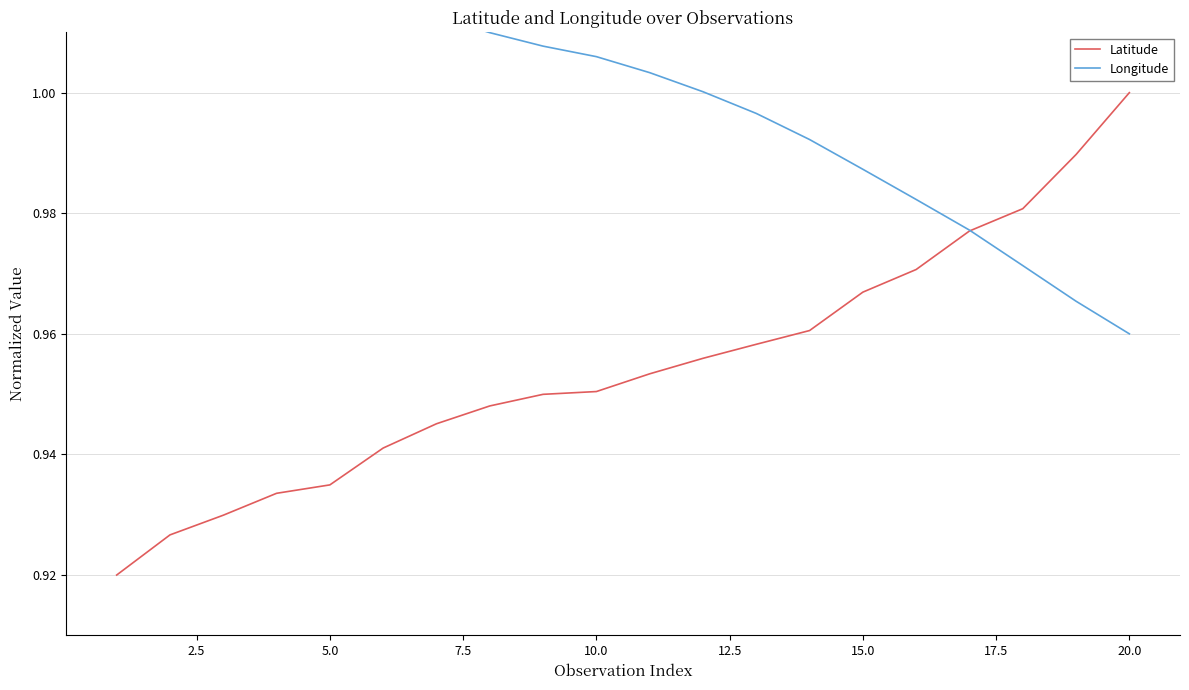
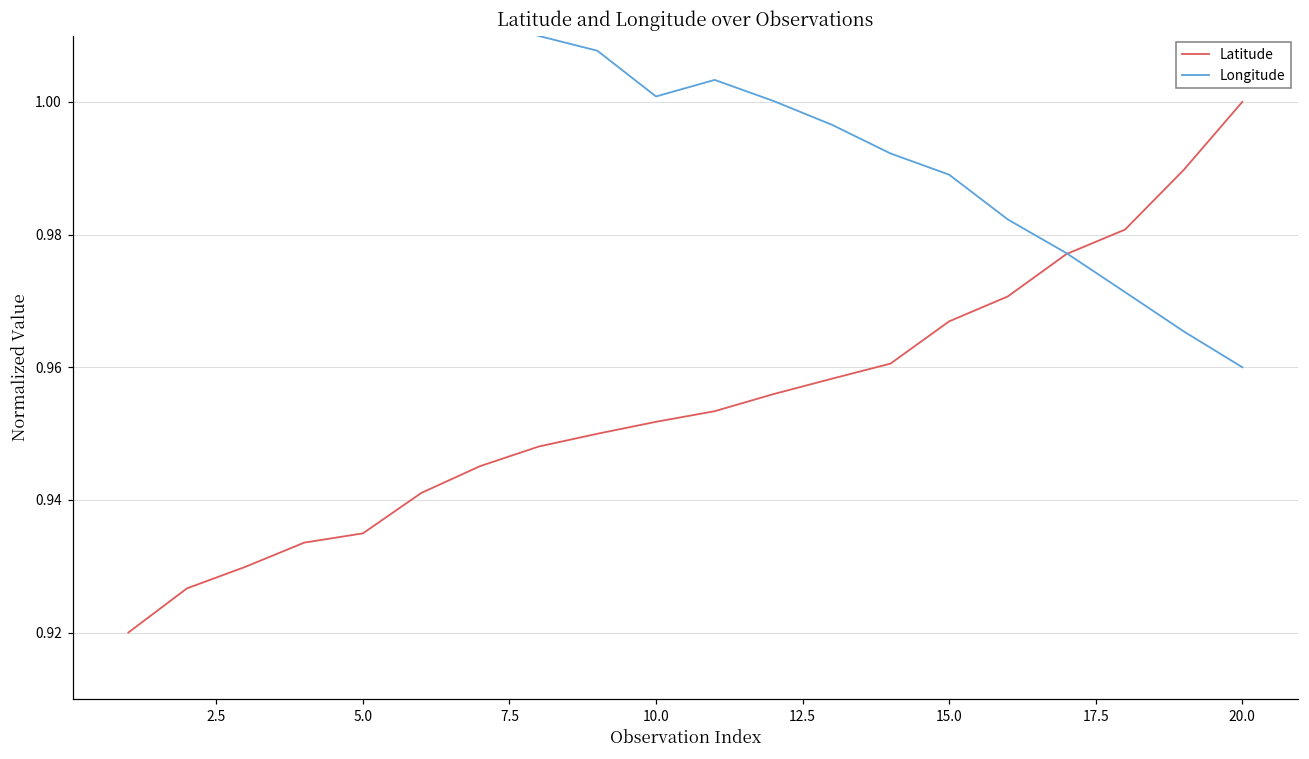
Latitude, 10.0: 0.950 -> 0.952
Longitude, 10.0: 1.006 -> 1.001
Longitude, 15.0: 0.987 -> 0.989
